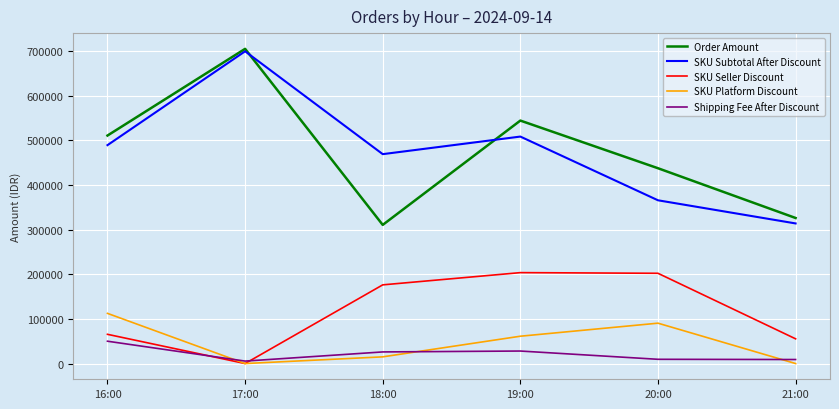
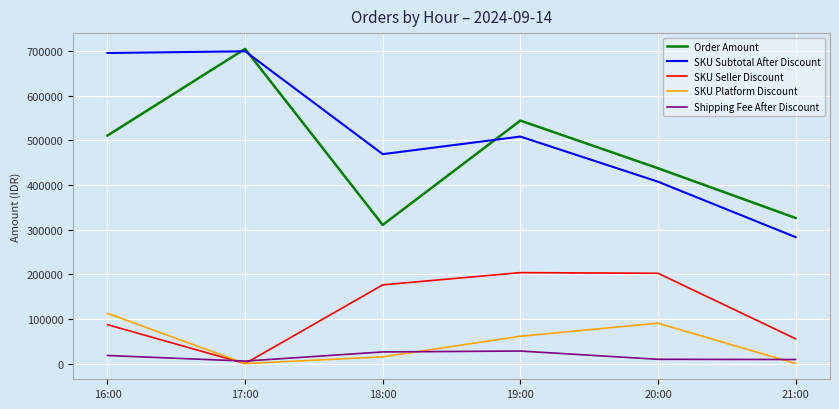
SKU Subtotal After Discount, 16:00: 490000 -> 700000
SKU Seller Discount, 16:00: 70000 -> 90000
Shipping Fee After Discount, 16:00: 50000 -> 20000
SKU Subtotal After Discount, 20:00: 370000 -> 410000
SKU Subtotal After Discount, 21:00: 310000 -> 280000
